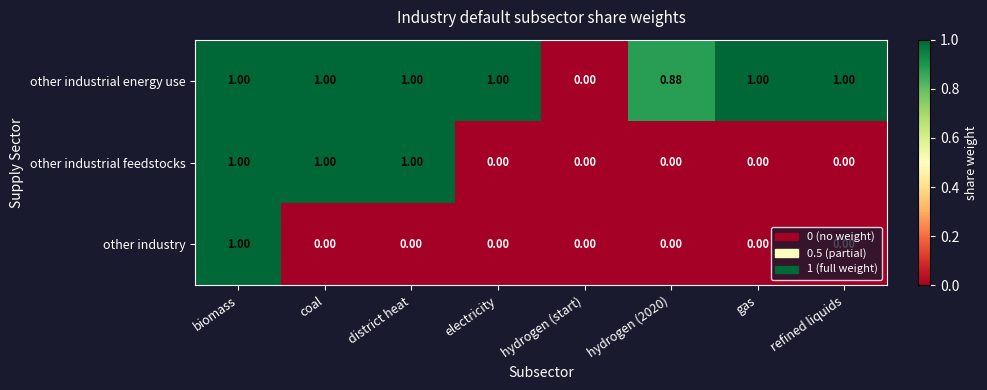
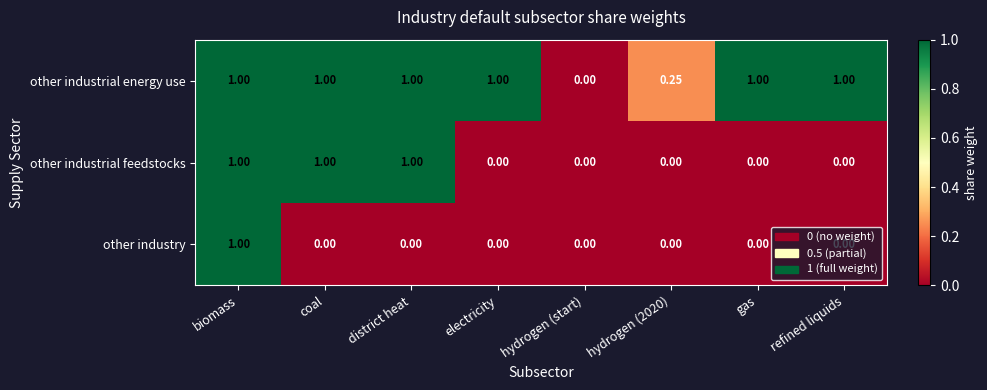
other industrial energy use, hydrogen (2020): 0.88 -> 0.25
